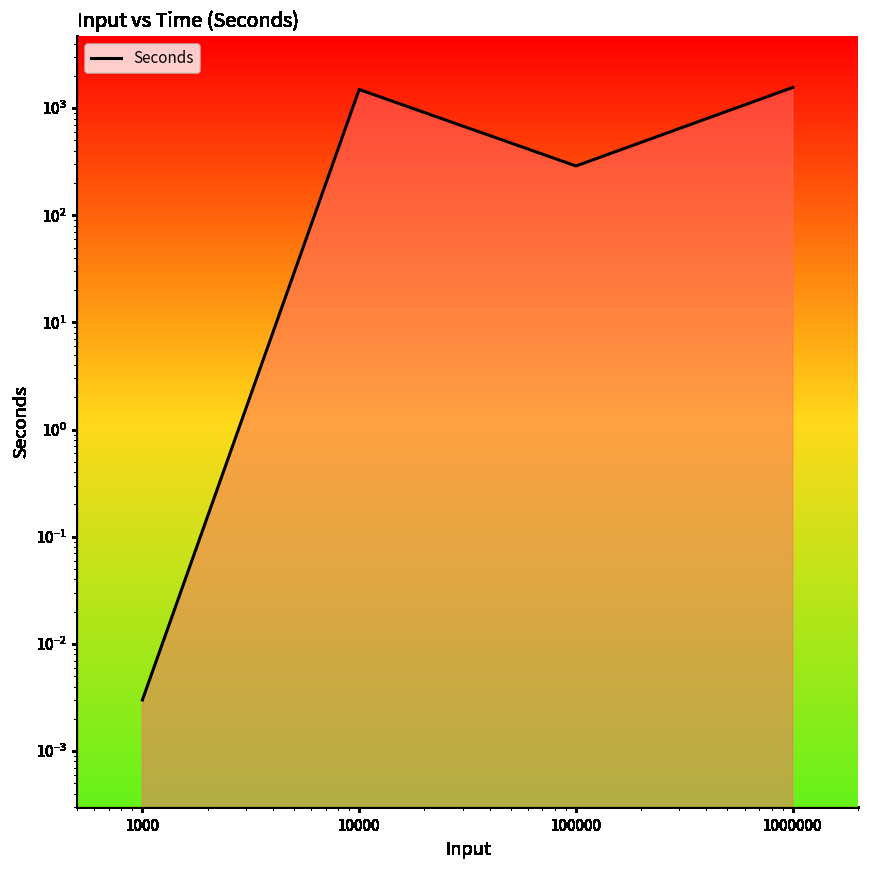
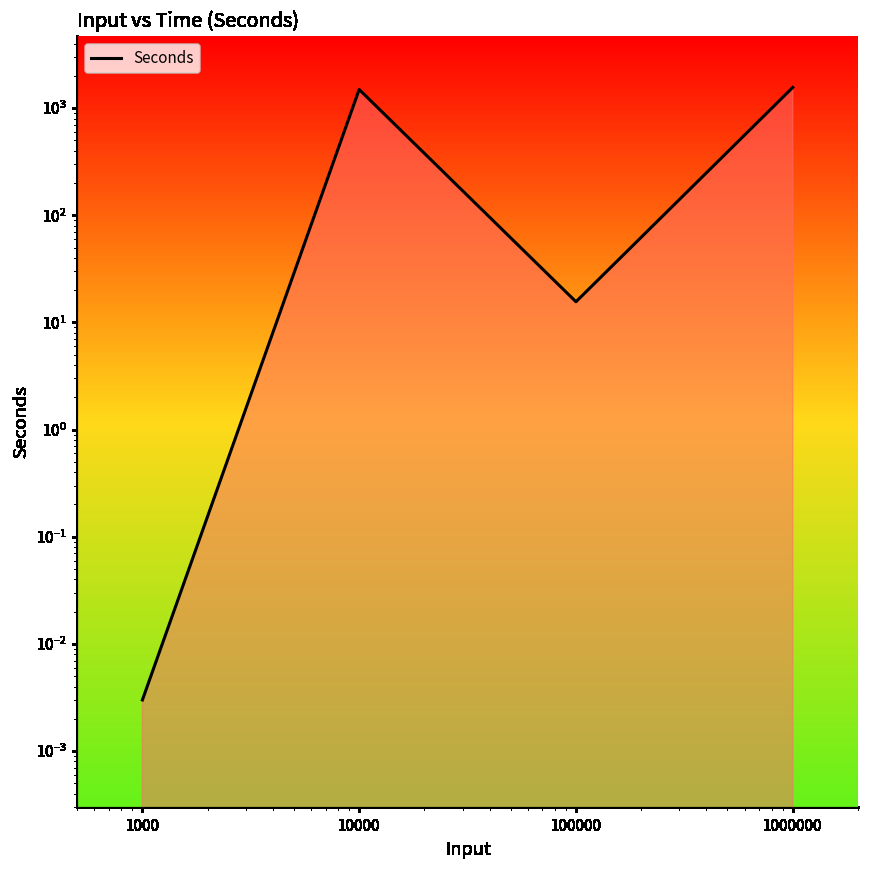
100000: 290 -> 16
